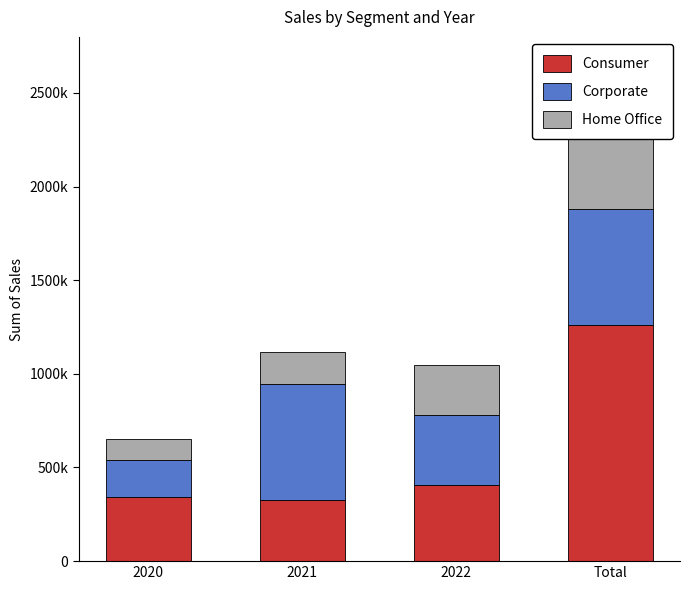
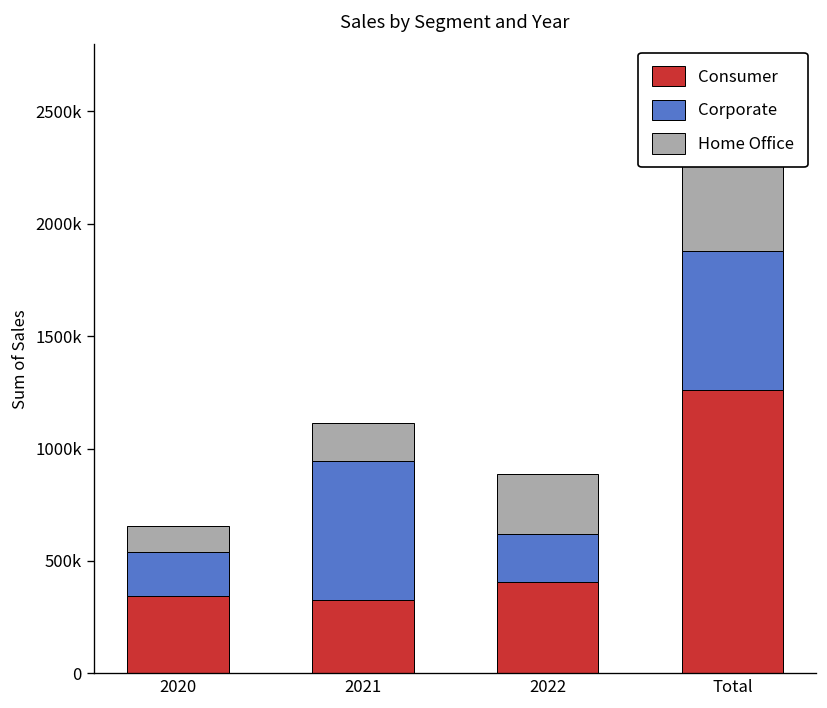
Corporate, 2022: 370000 -> 210000
